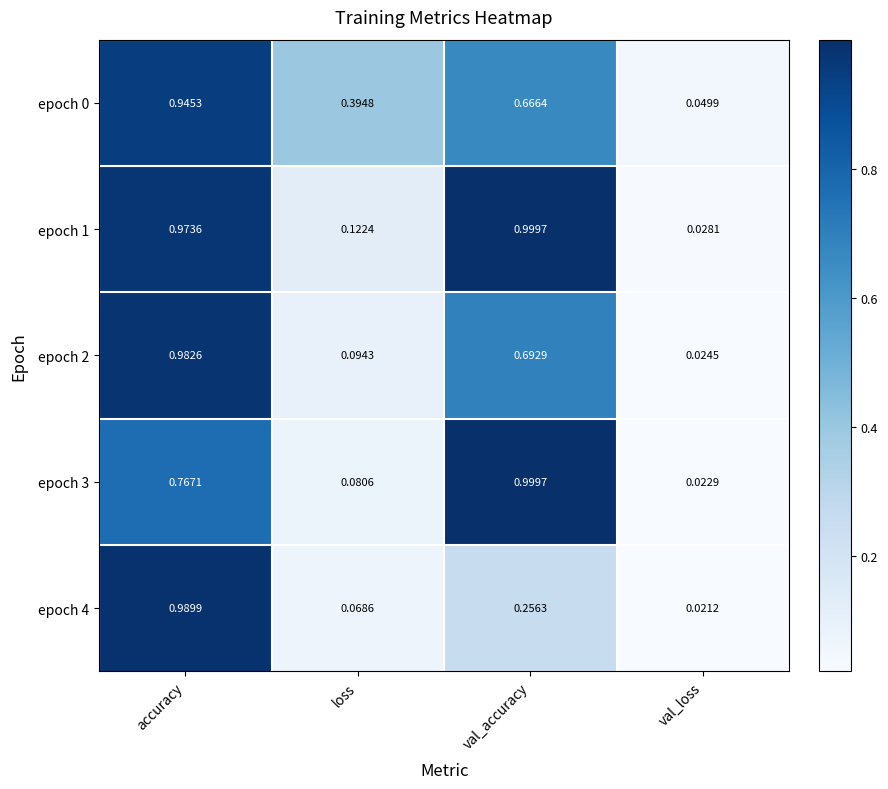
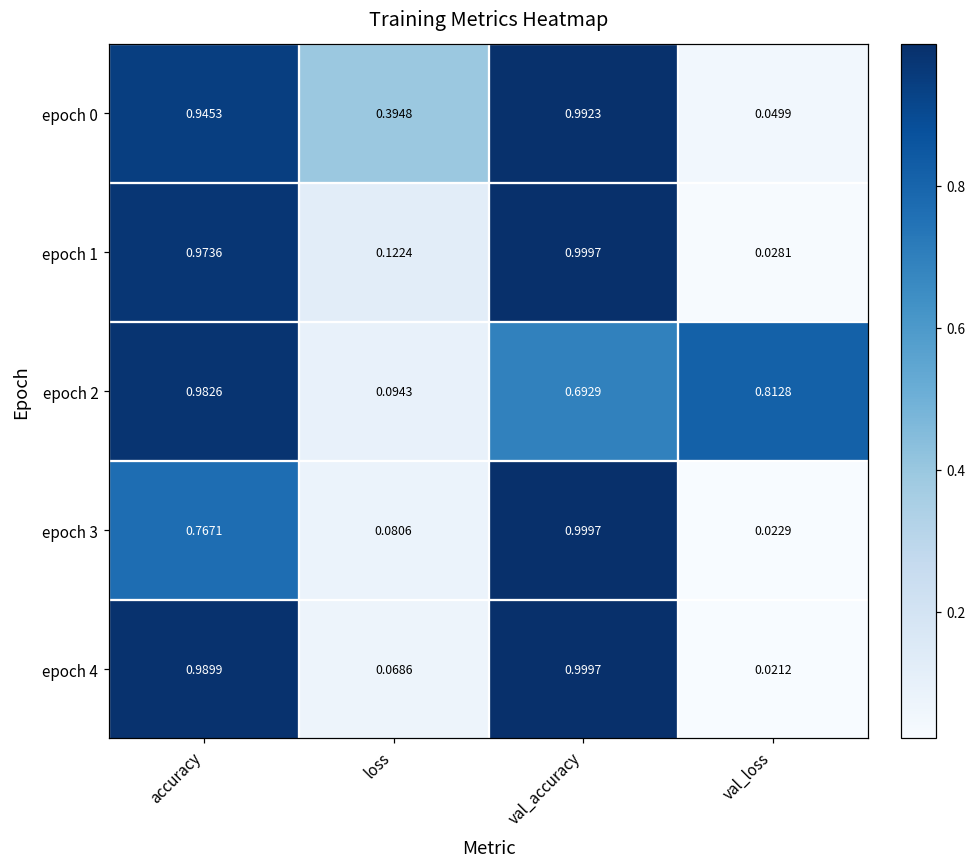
epoch 0, val_accuracy: 0.6664 -> 0.9923
epoch 2, val_loss: 0.0245 -> 0.8128
epoch 4, val_accuracy: 0.2563 -> 0.9997
